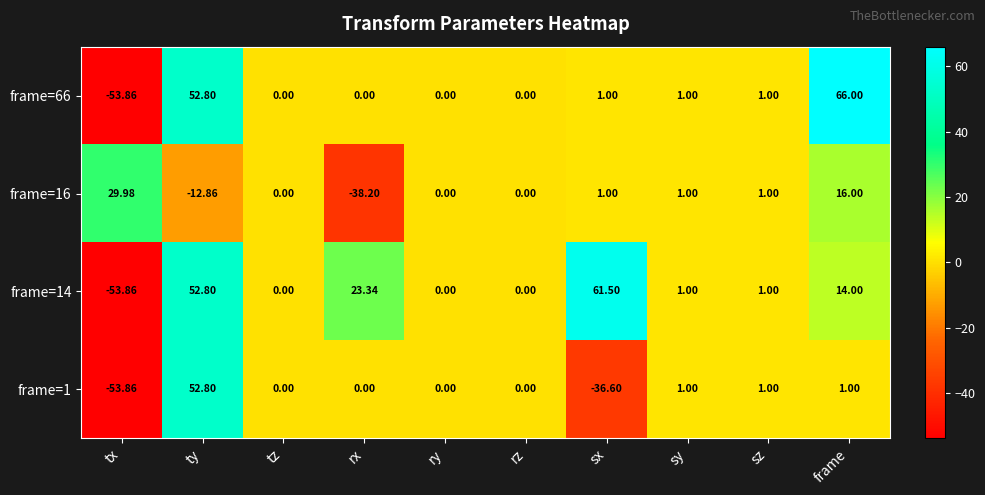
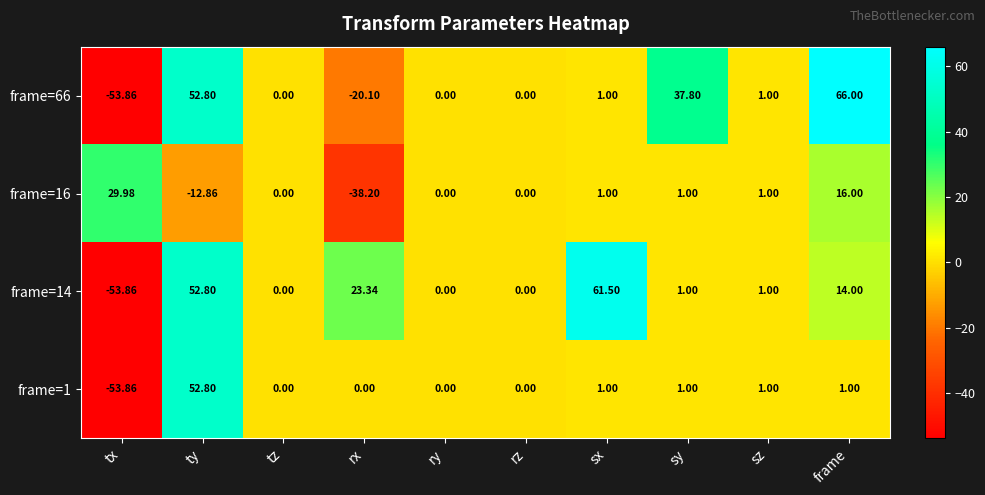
frame=66, rx: 0.00 -> -20.10
frame=66, sy: 1.00 -> 37.80
frame=1, sx: -36.60 -> 1.00
